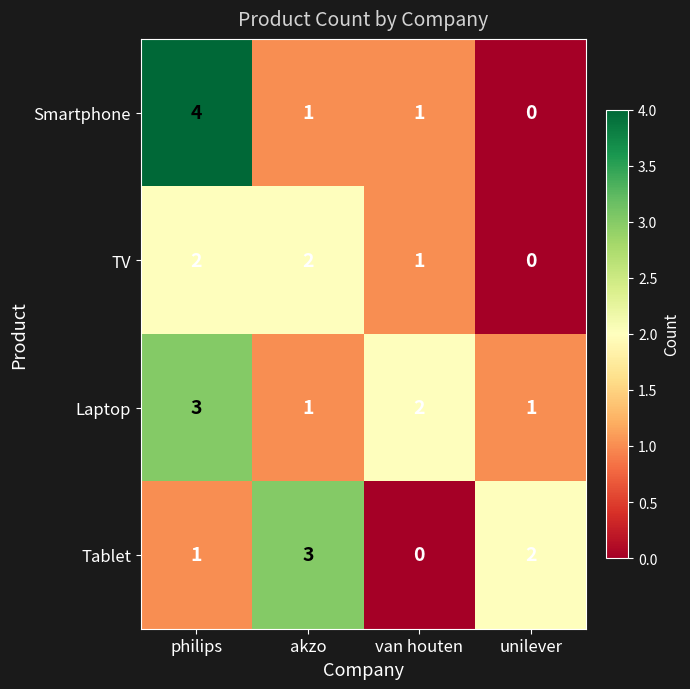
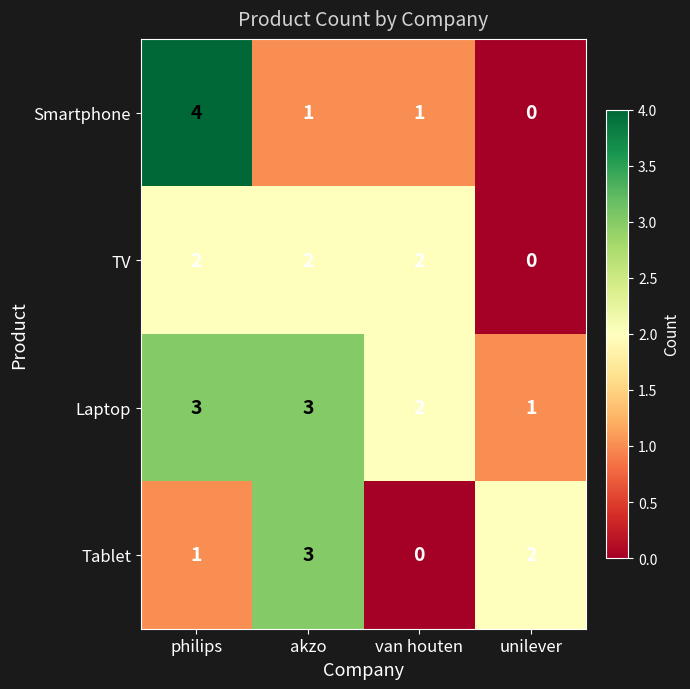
TV, van houten: 1 -> 2
Laptop, akzo: 1 -> 3
